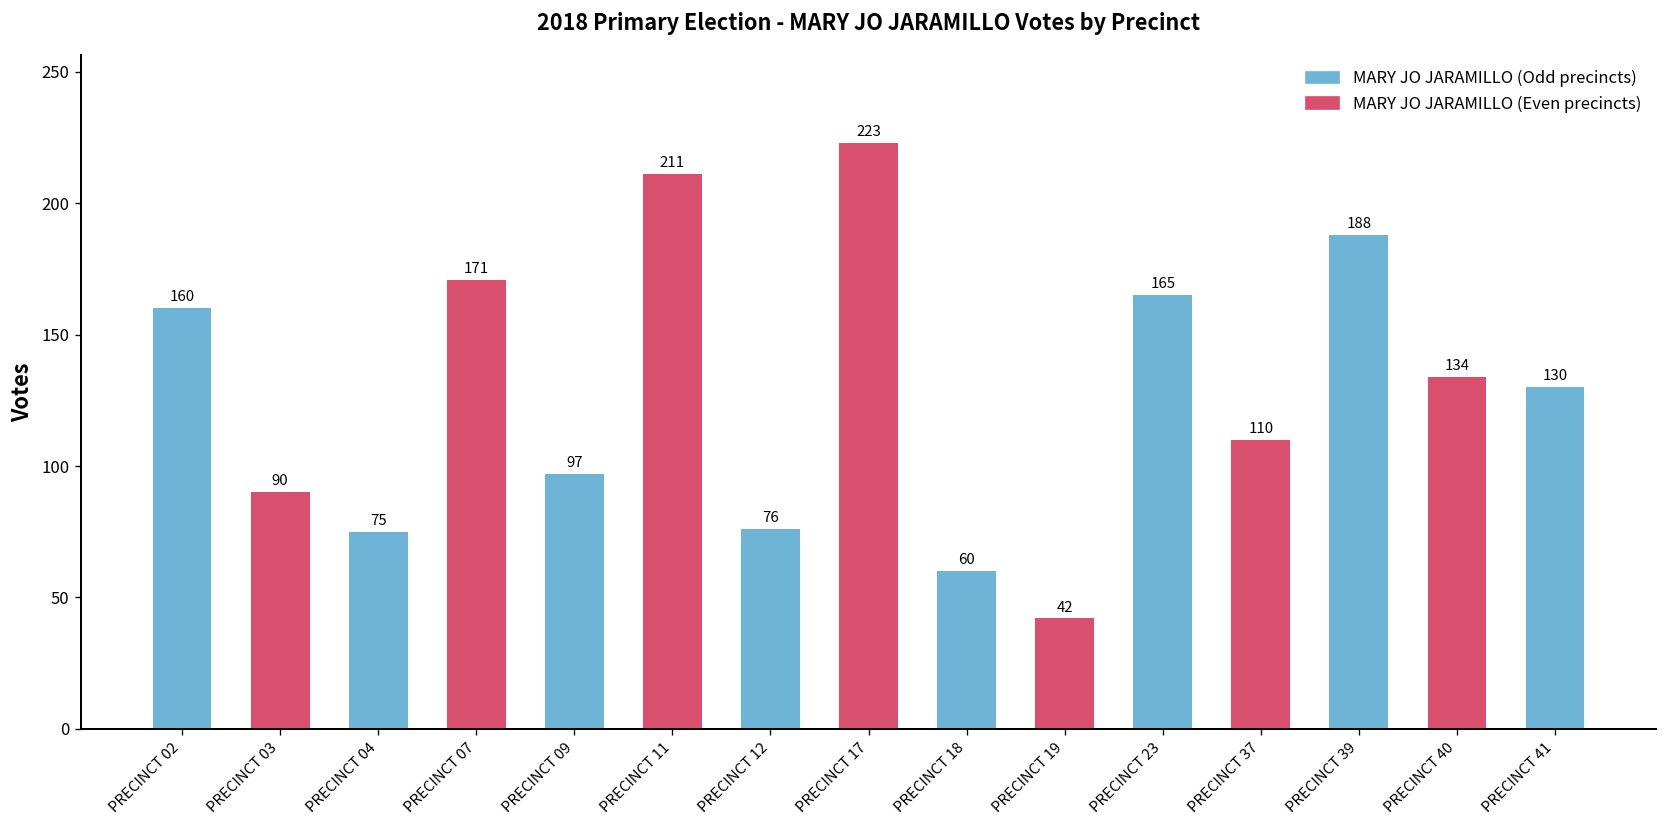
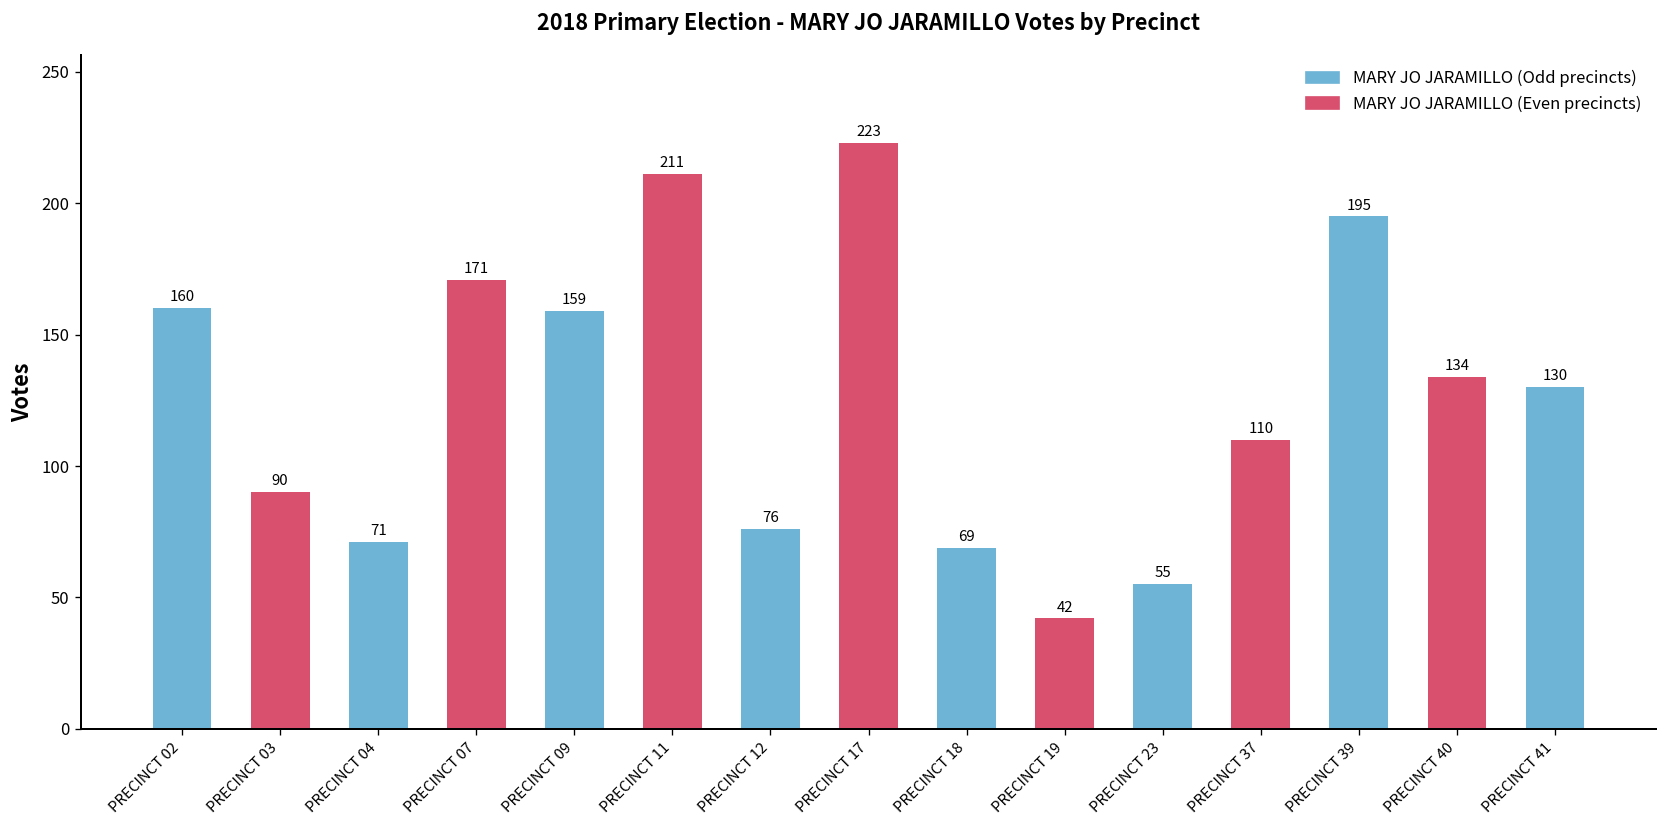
PRECINCT 04: 75 -> 71
PRECINCT 09: 97 -> 159
PRECINCT 18: 60 -> 69
PRECINCT 23: 165 -> 55
PRECINCT 39: 188 -> 195
